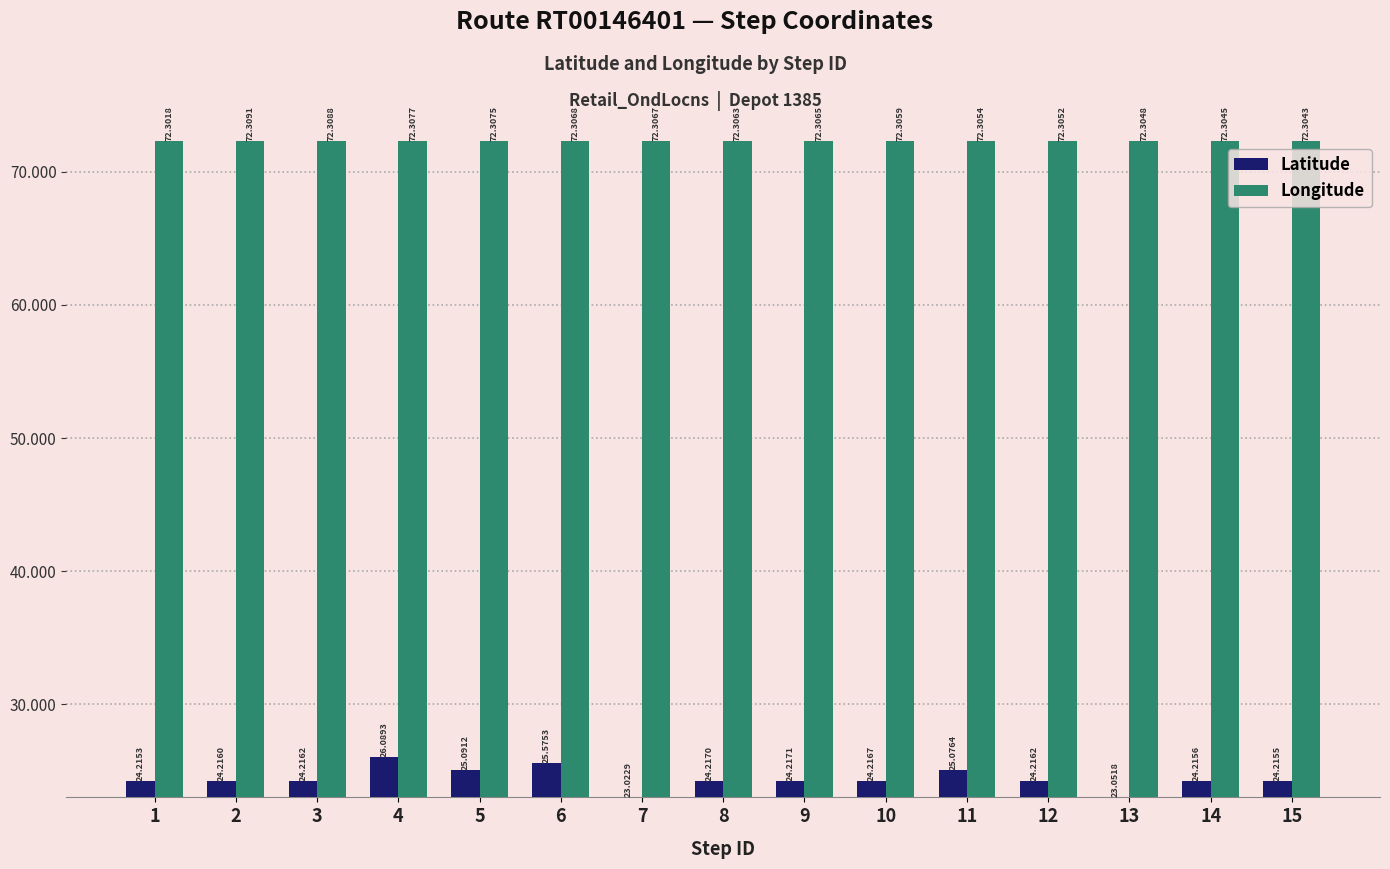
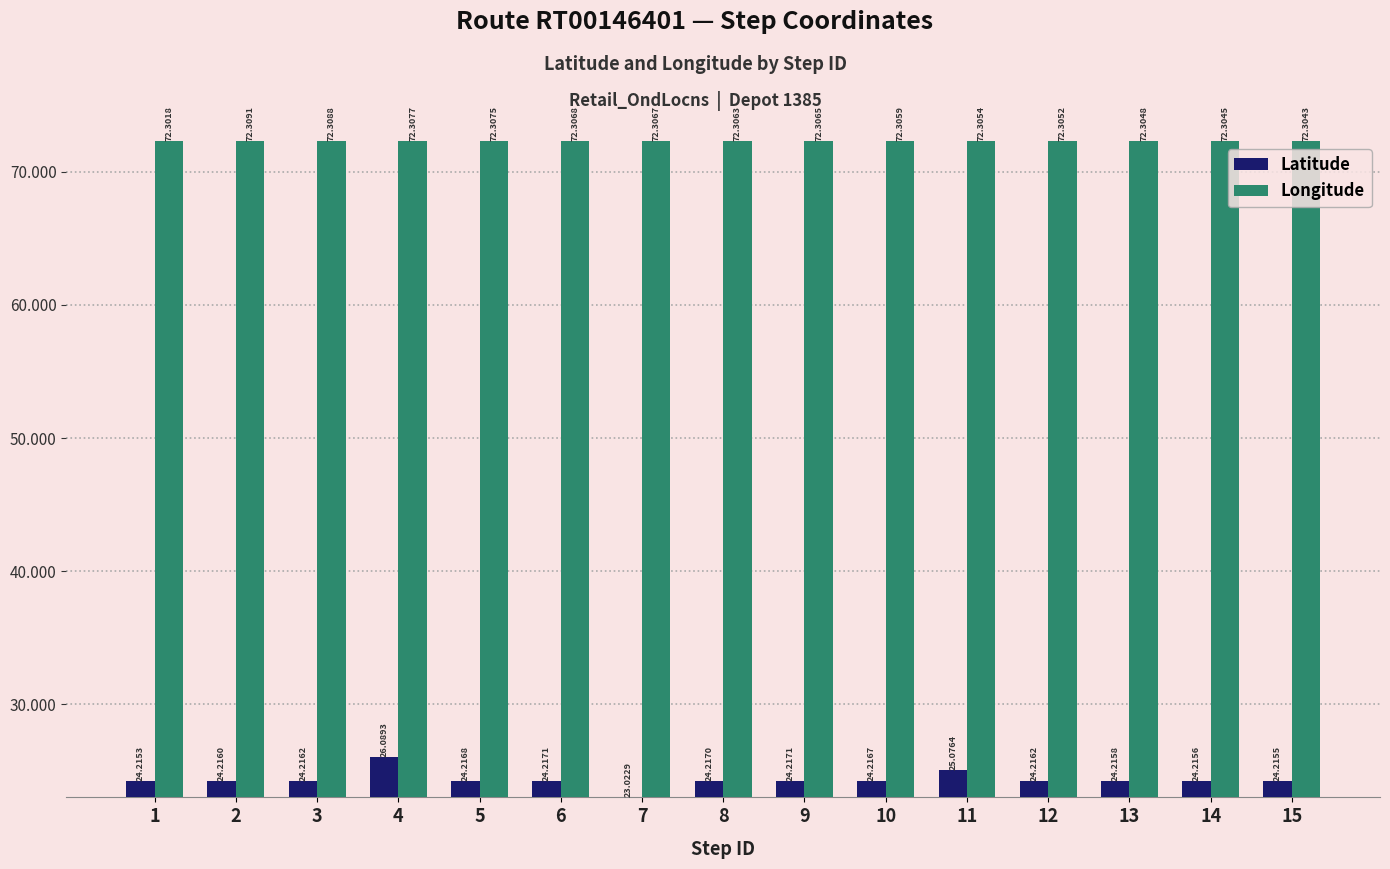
Latitude, 5: 25.0912 -> 24.2168
Latitude, 6: 25.5753 -> 24.2171
Latitude, 13: 23.0518 -> 24.2158
